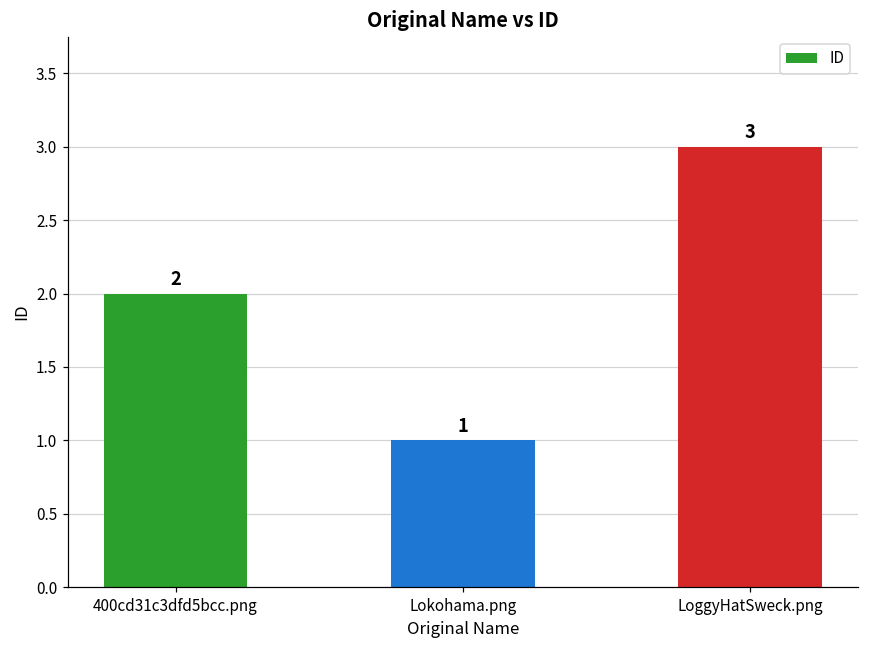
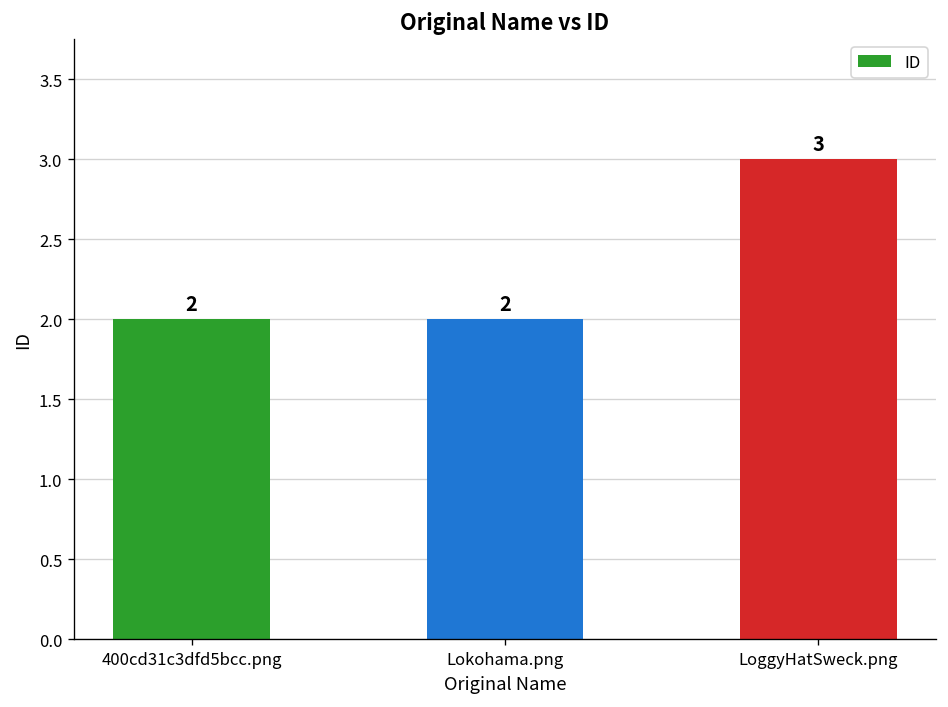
Lokohama.png: 1 -> 2
